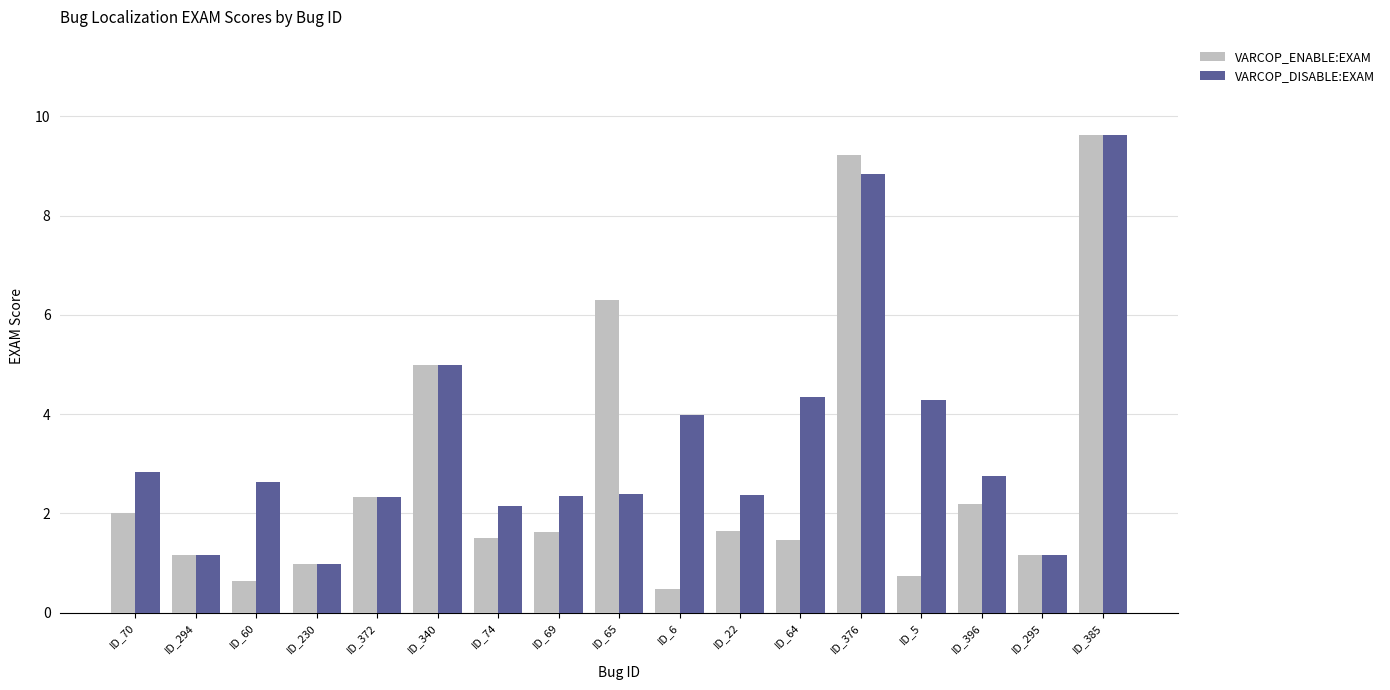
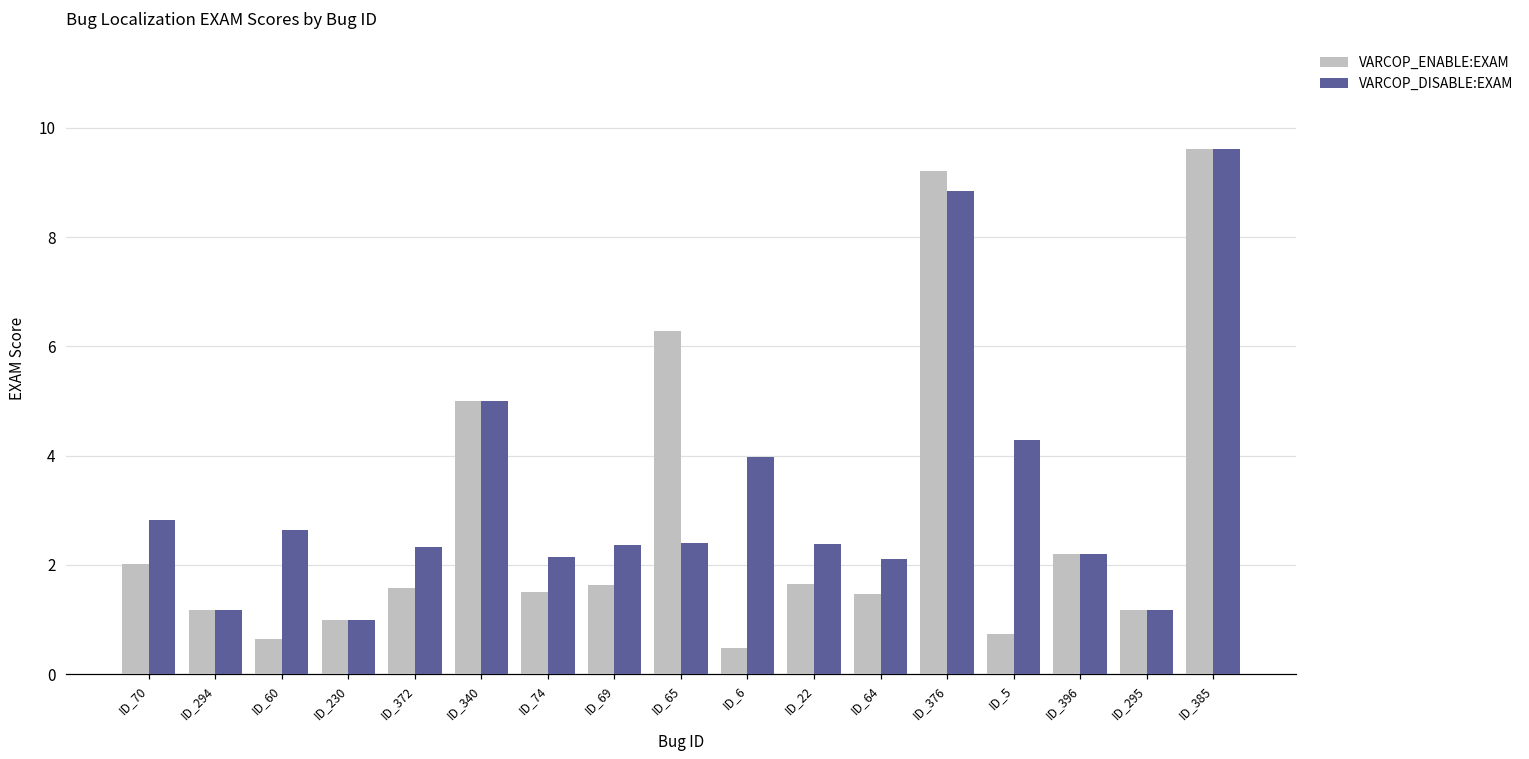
VARCOP_ENABLE:EXAM, ID_372: 2.3 -> 1.6
VARCOP_DISABLE:EXAM, ID_64: 4.4 -> 2.1
VARCOP_DISABLE:EXAM, ID_396: 2.8 -> 2.2
